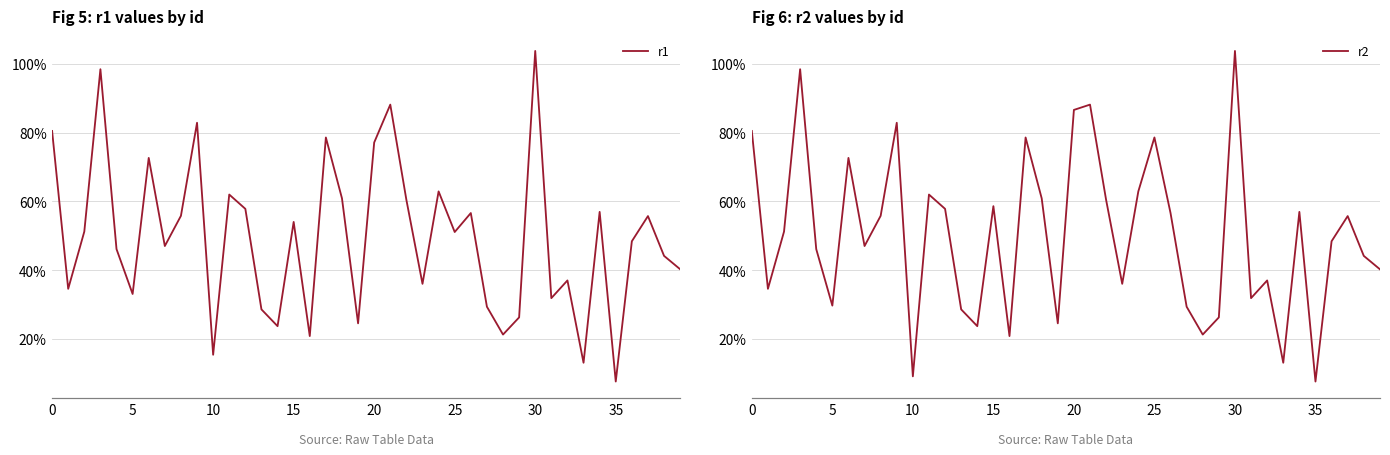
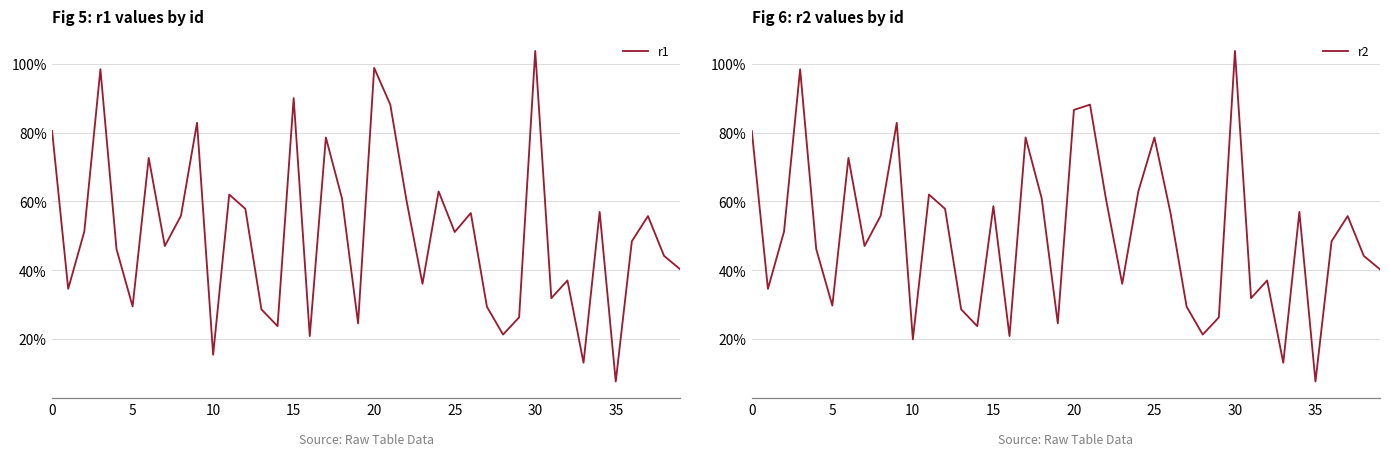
Fig 5: r1 values by id, 5: 33% -> 29%
Fig 5: r1 values by id, 15: 54% -> 90%
Fig 5: r1 values by id, 20: 77% -> 99%
Fig 6: r2 values by id, 10: 9% -> 20%
